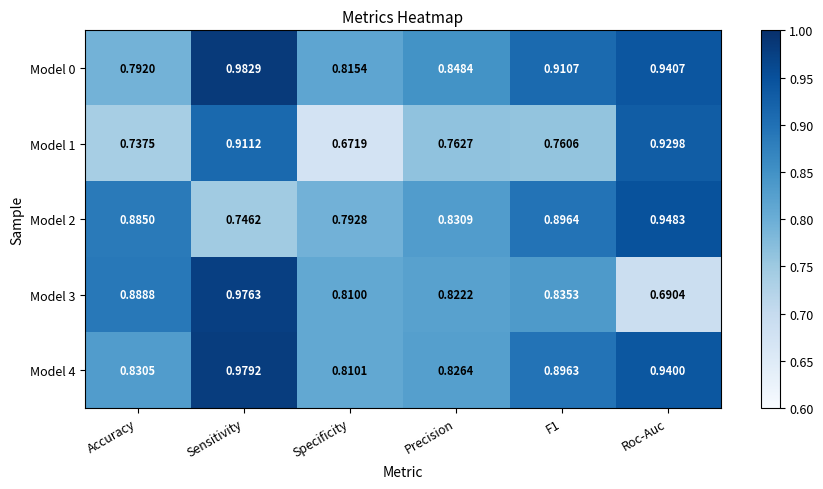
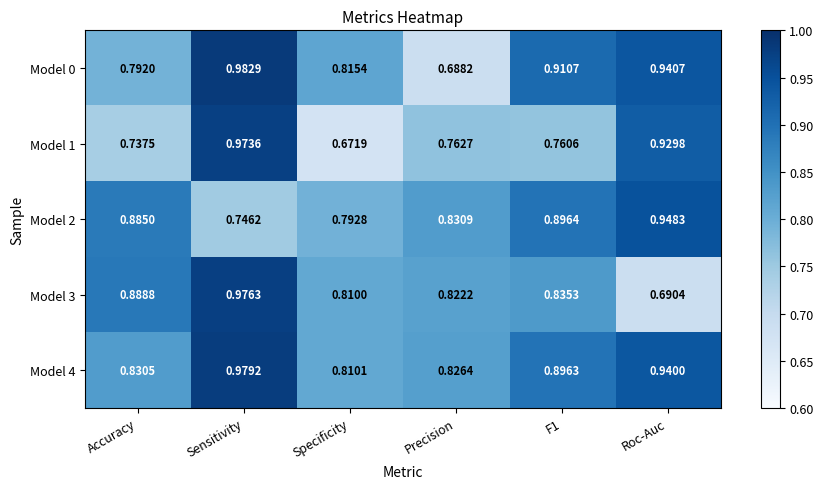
Model 0, Precision: 0.8484 -> 0.6882
Model 1, Sensitivity: 0.9112 -> 0.9736
